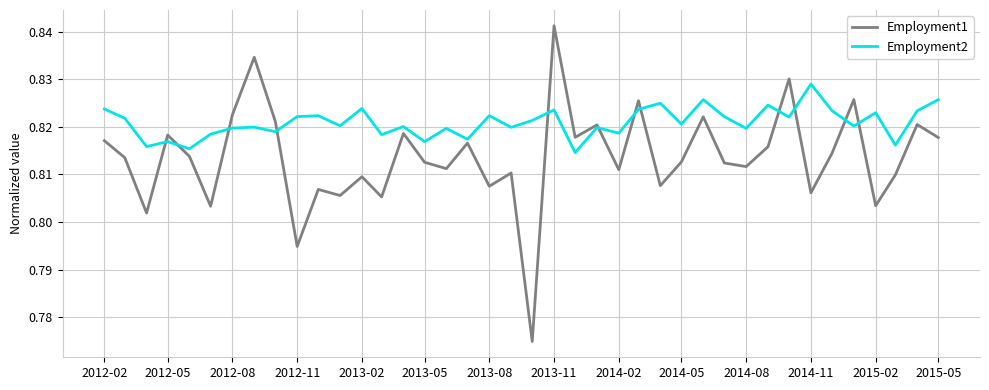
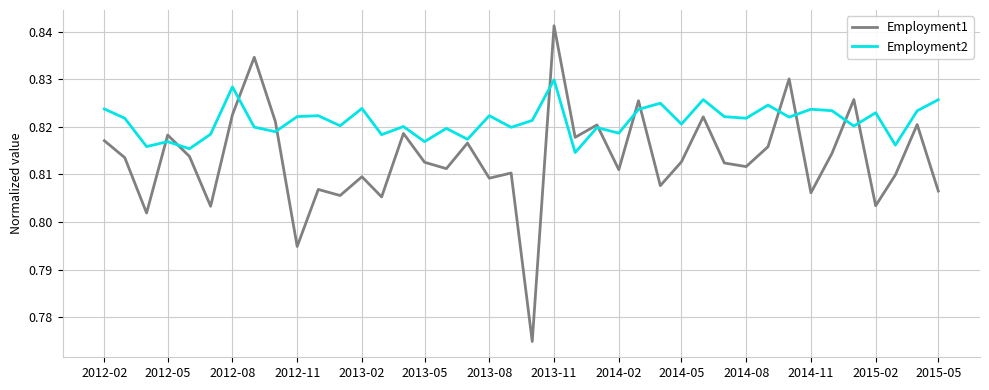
Employment2, 2012-08: 0.820 -> 0.828
Employment1, 2013-08: 0.808 -> 0.809
Employment2, 2013-11: 0.824 -> 0.830
Employment2, 2014-08: 0.820 -> 0.822
Employment2, 2014-11: 0.829 -> 0.824
Employment1, 2015-05: 0.818 -> 0.806
